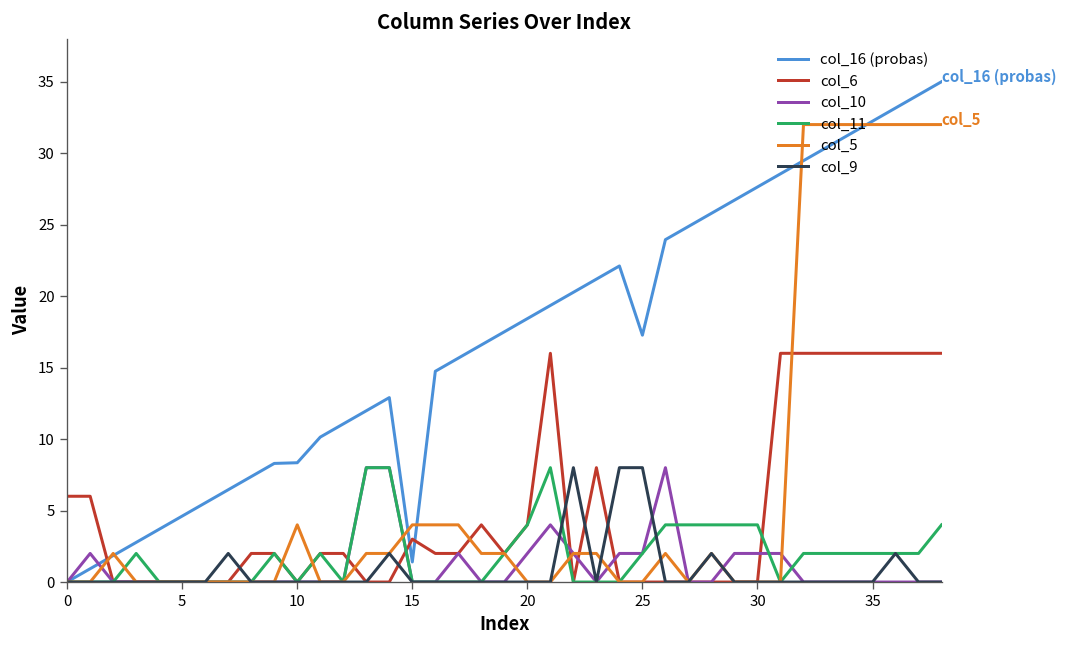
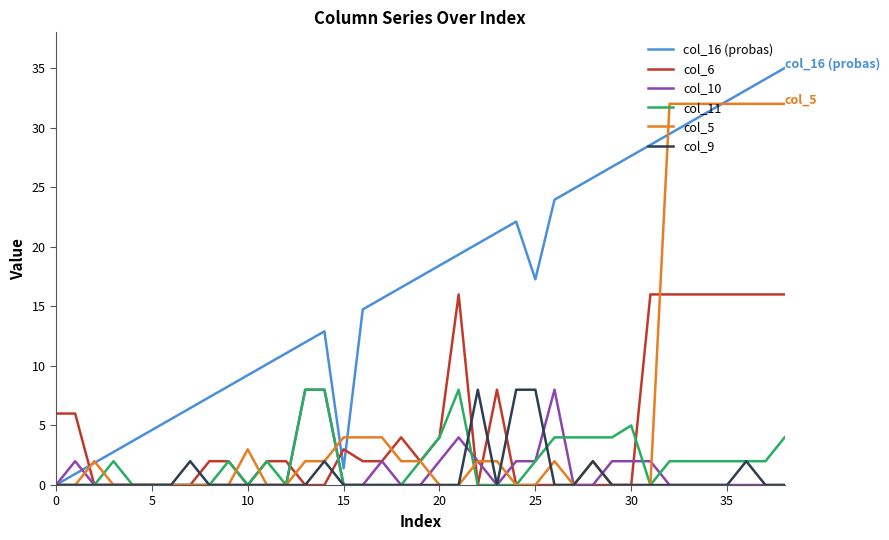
col_16 (probas), 10: 8.3 -> 9.2
col_5, 10: 4 -> 3
col_11, 30: 4 -> 5
